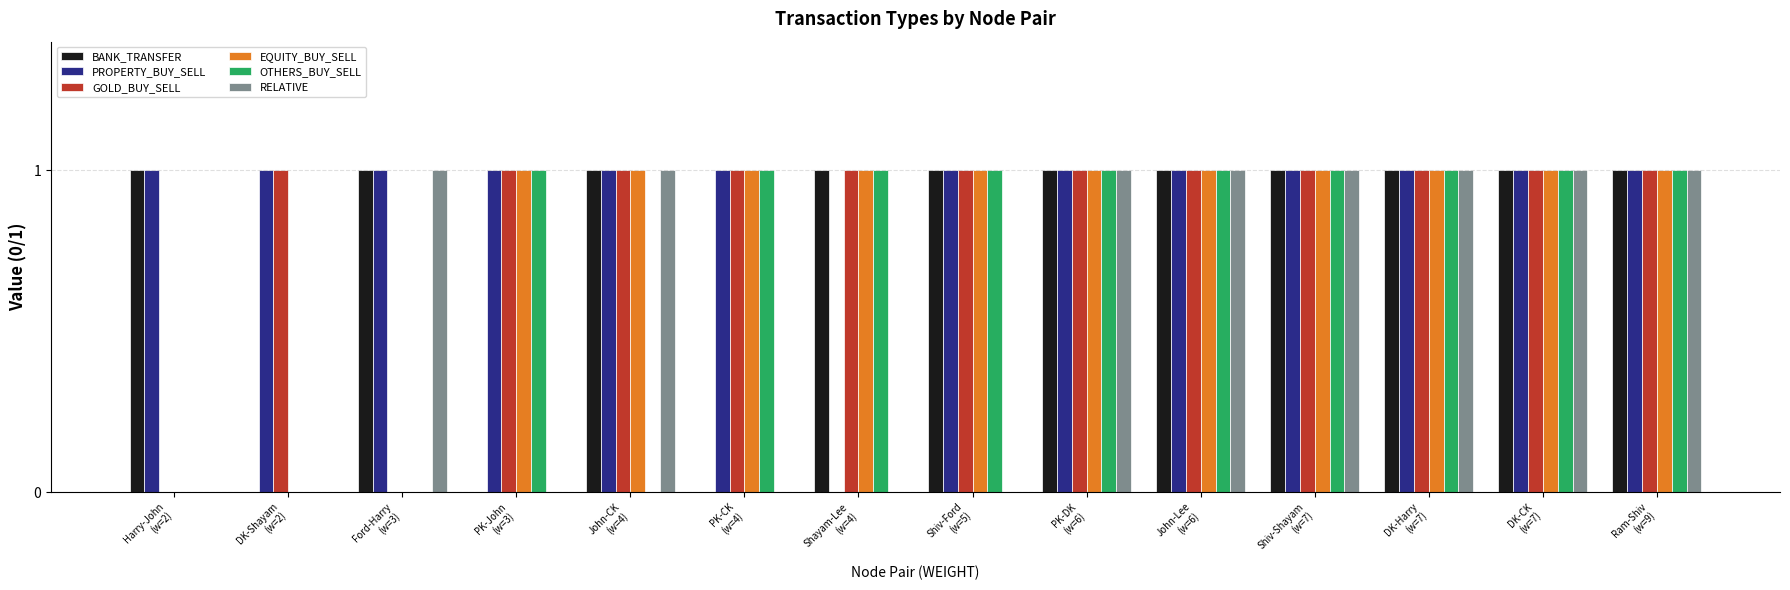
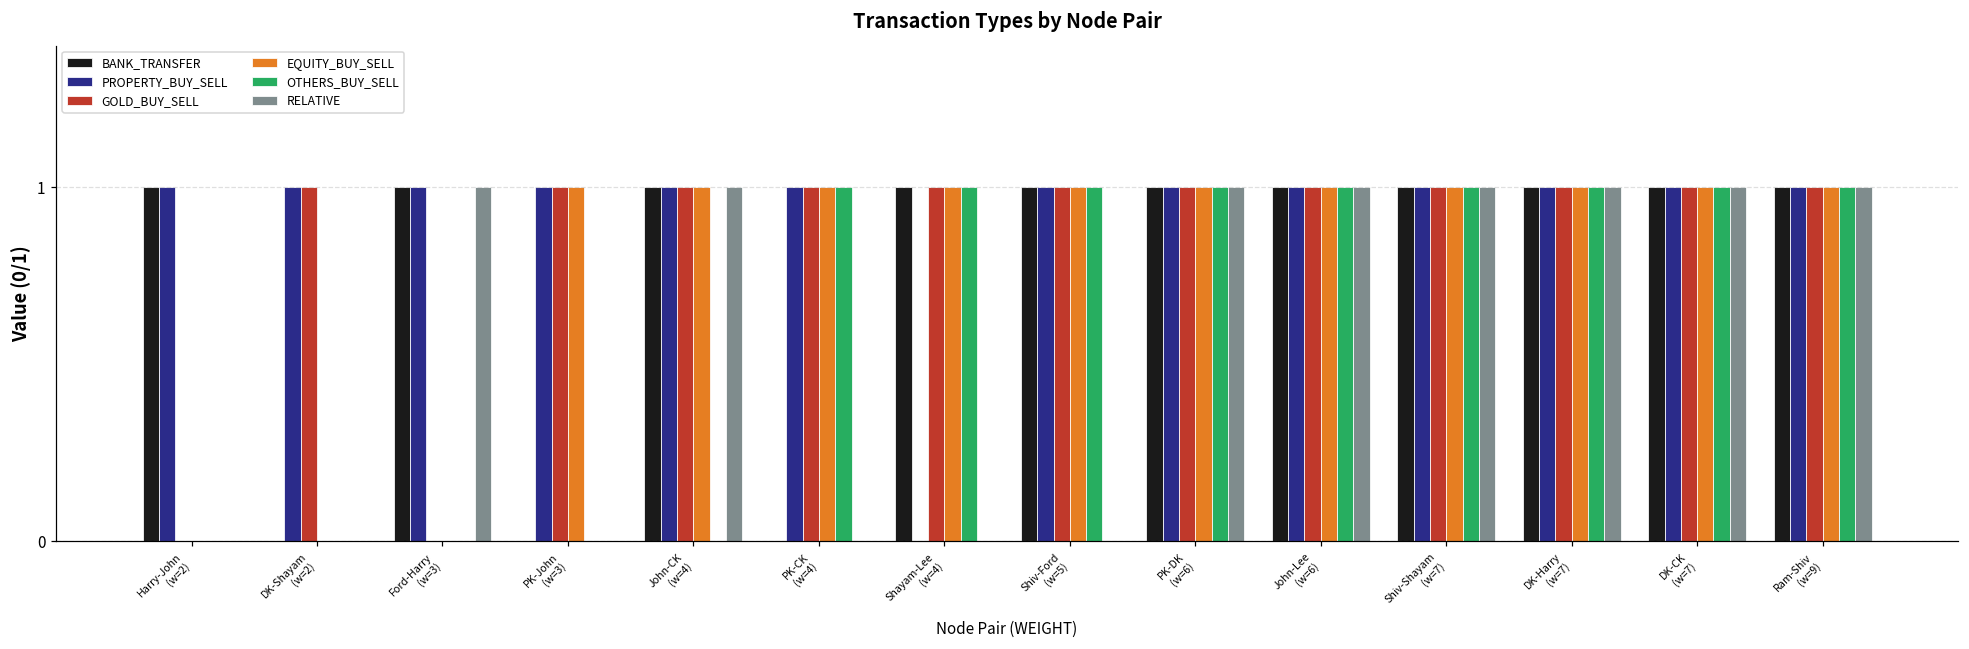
OTHERS_BUY_SELL, PK-John (w=3): 1 -> 0
